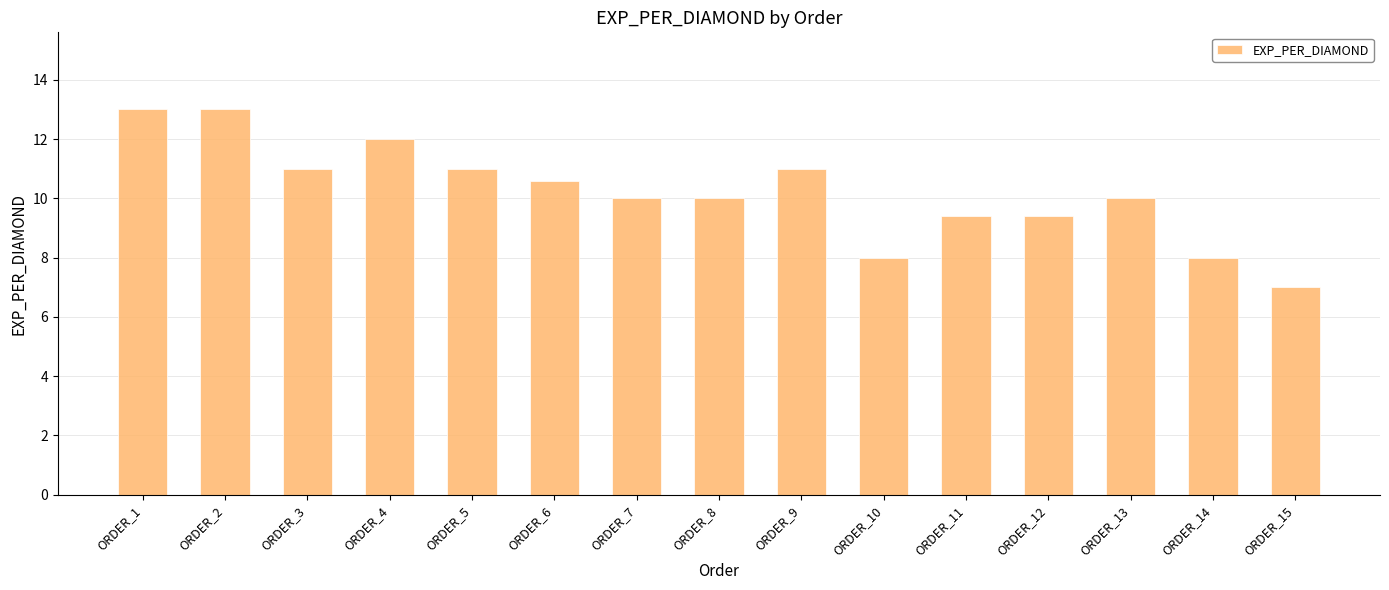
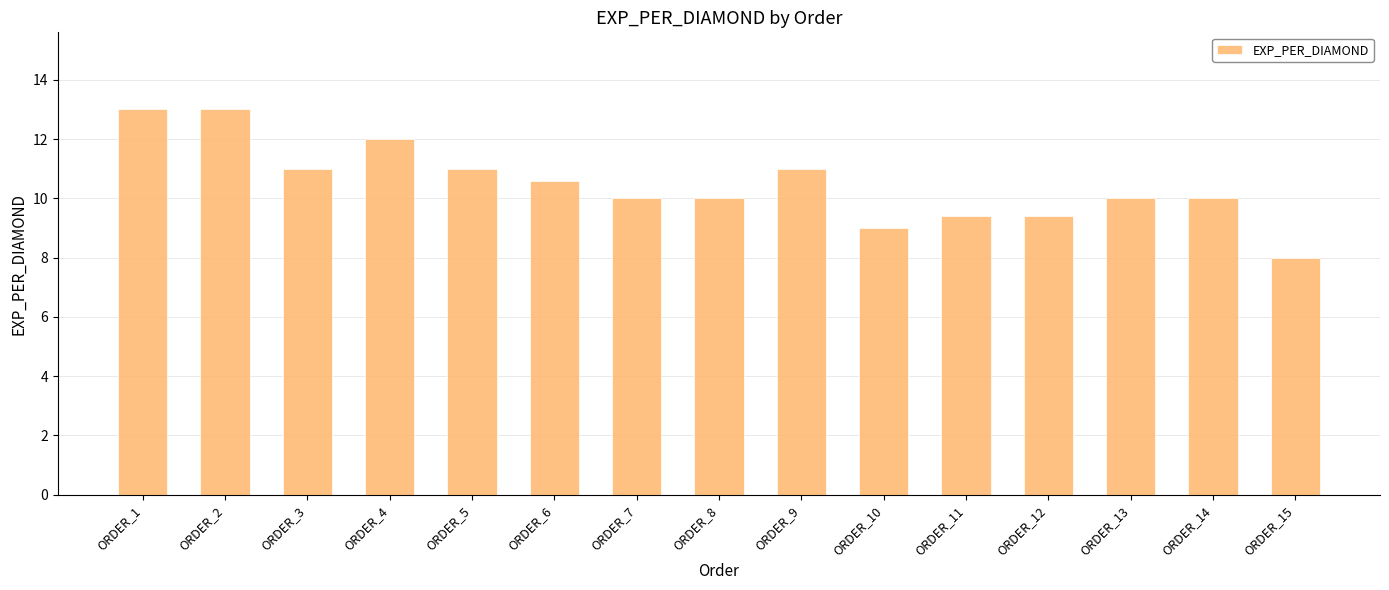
ORDER_10: 8 -> 9
ORDER_14: 8 -> 10
ORDER_15: 7 -> 8
